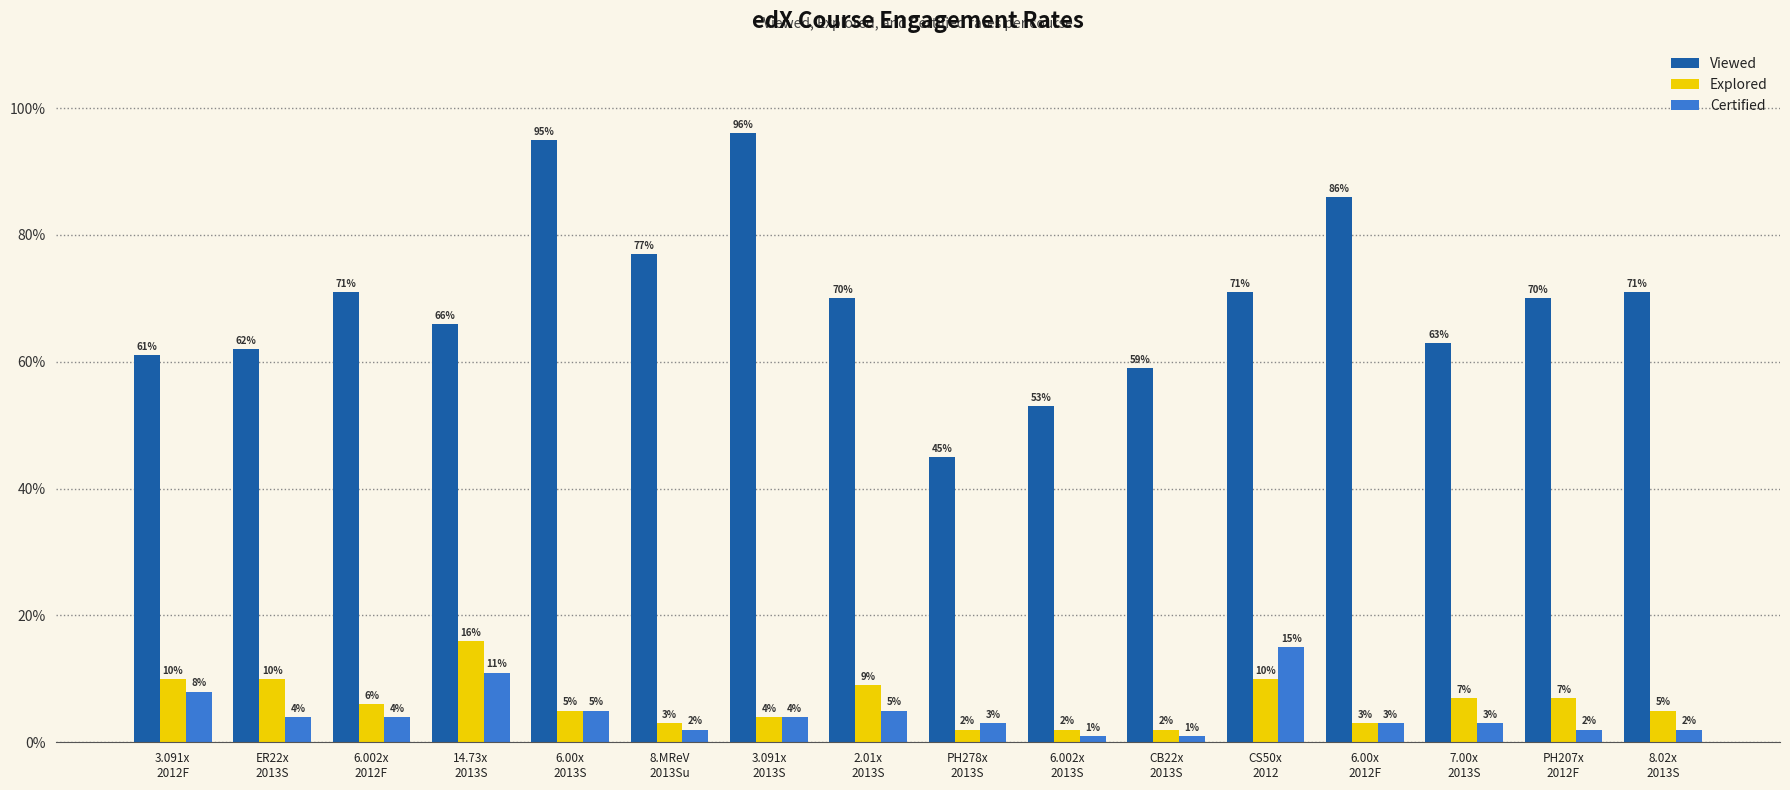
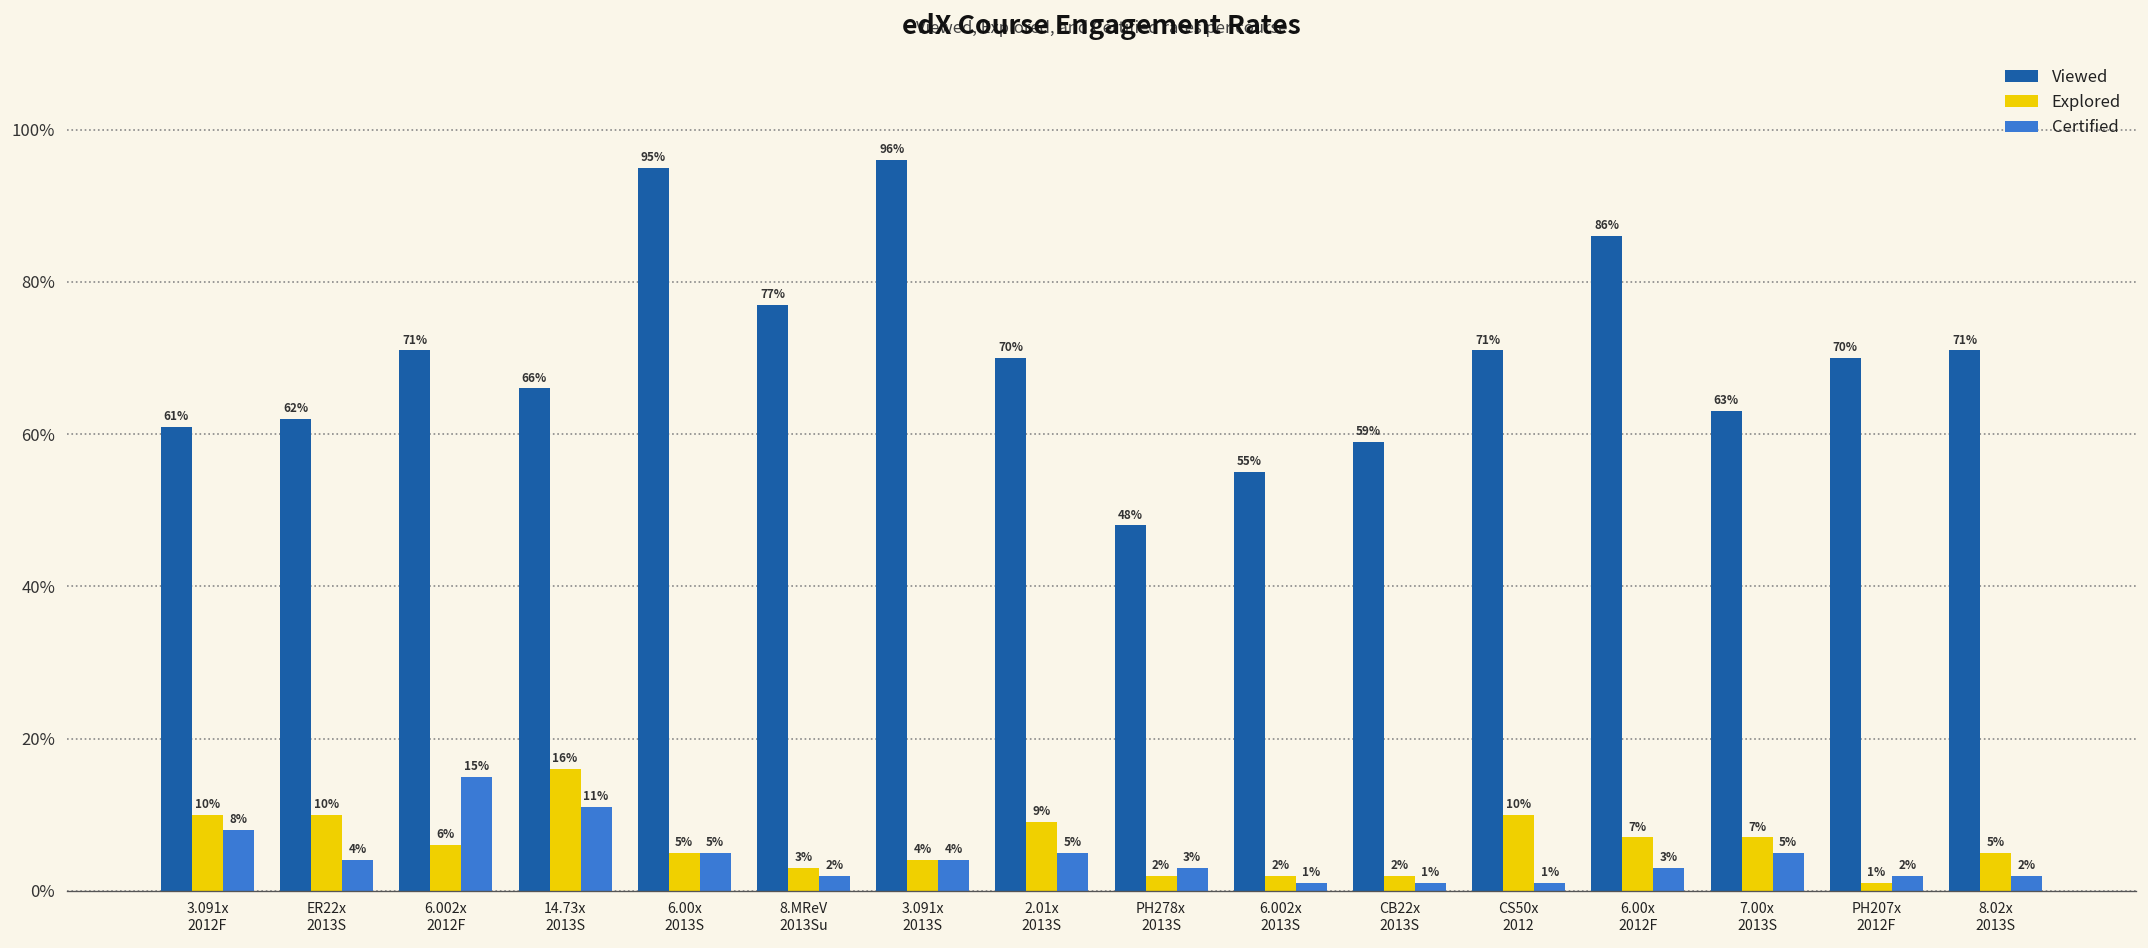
Certified, 6.002x 2012F: 4% -> 15%
Viewed, PH278x 2013S: 45% -> 48%
Viewed, 6.002x 2013S: 53% -> 55%
Certified, CS50x 2012: 15% -> 1%
Explored, 6.00x 2012F: 3% -> 7%
Certified, 7.00x 2013S: 3% -> 5%
Explored, PH207x 2012F: 7% -> 1%
